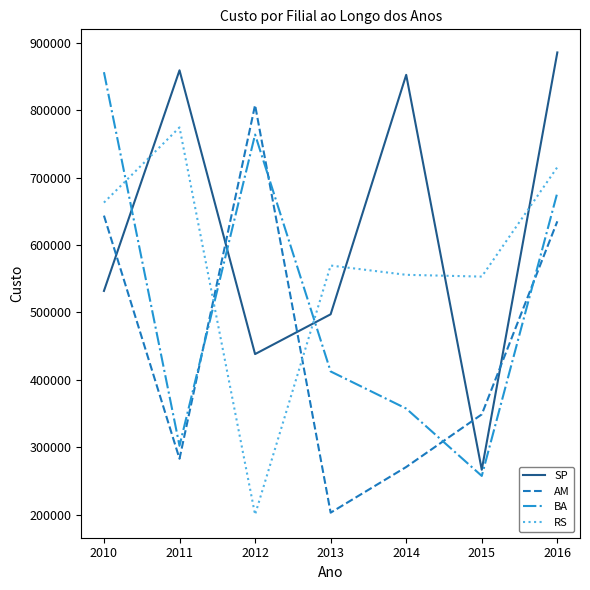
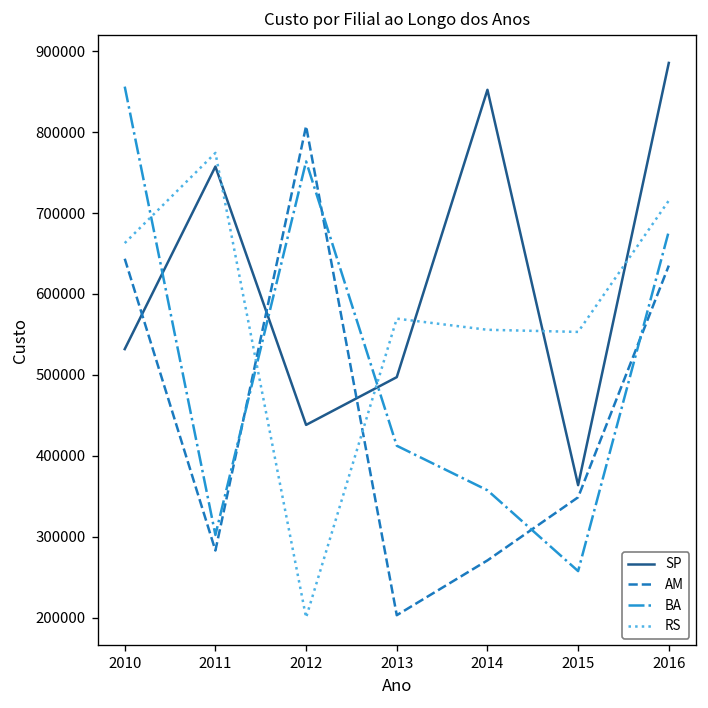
SP, 2011: 860000 -> 760000
SP, 2015: 270000 -> 360000
